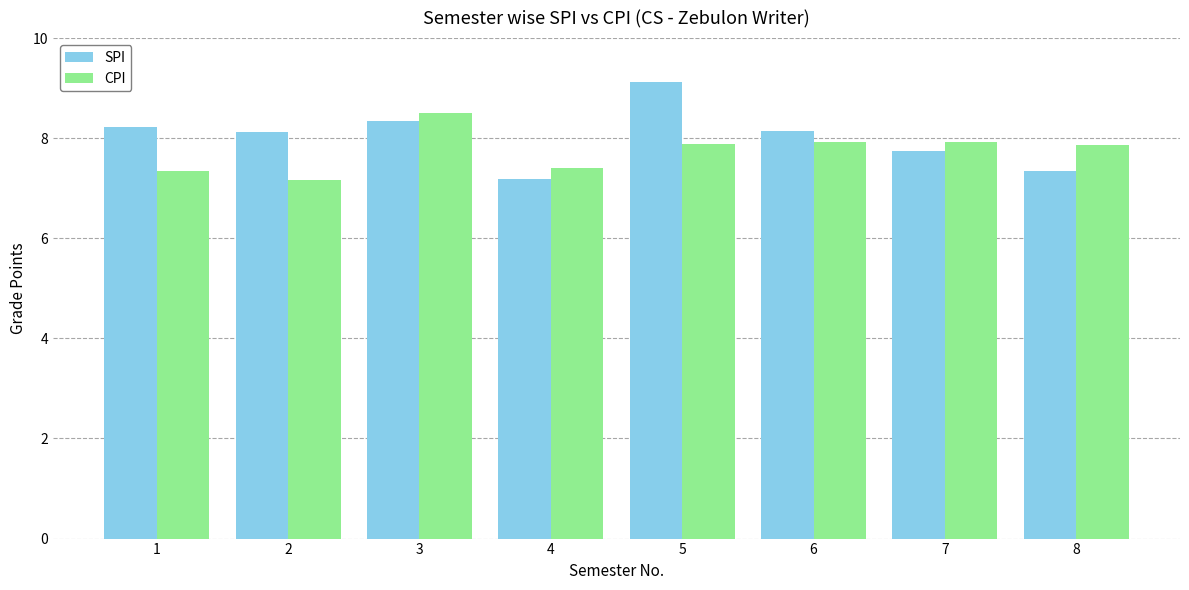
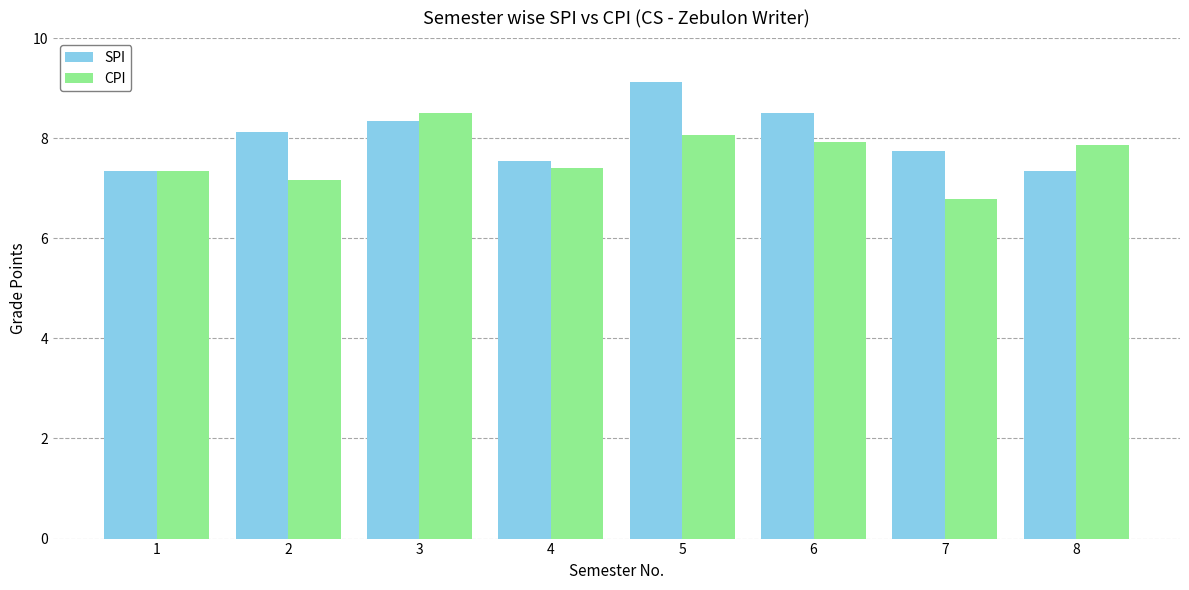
SPI, 1: 8.2 -> 7.4
SPI, 4: 7.2 -> 7.6
CPI, 5: 7.9 -> 8.1
SPI, 6: 8.2 -> 8.5
CPI, 7: 7.9 -> 6.8
